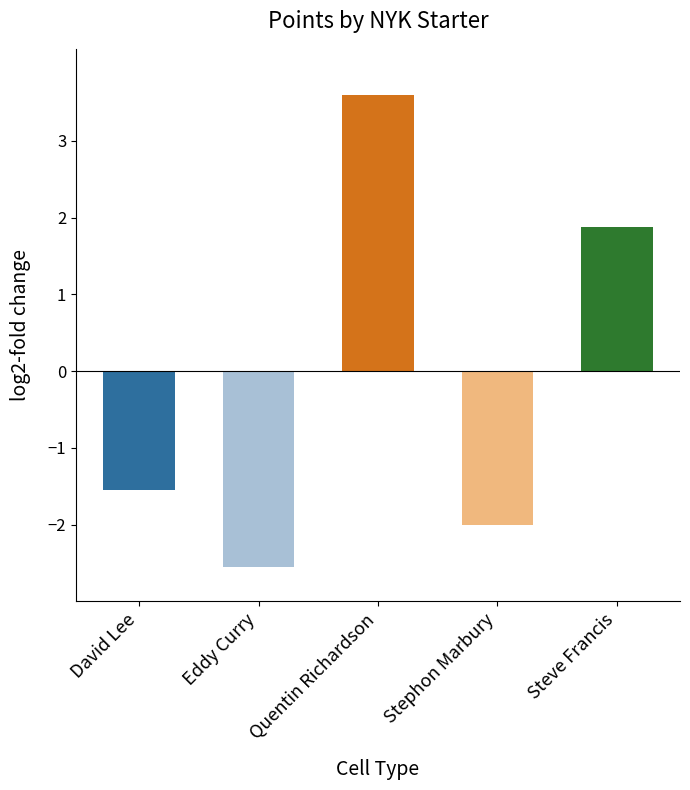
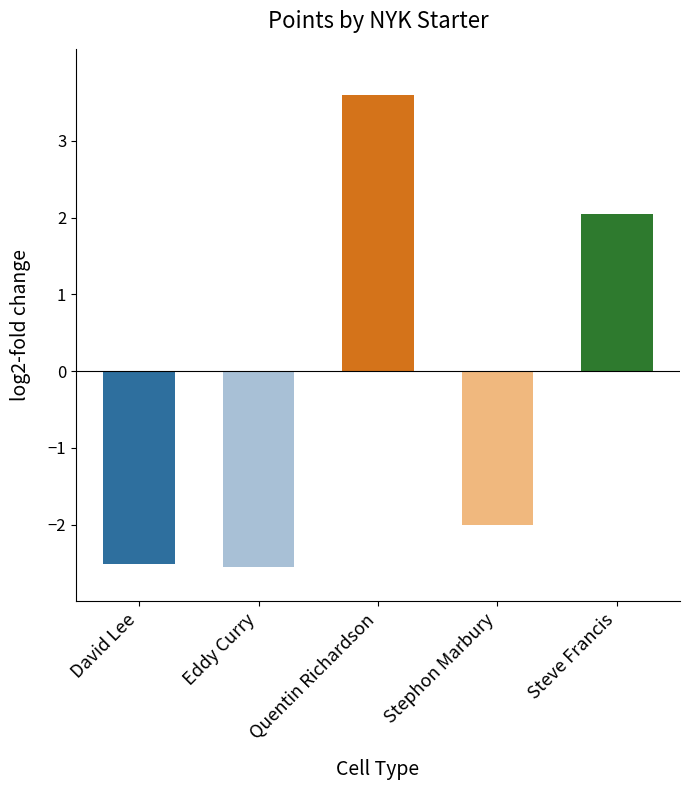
David Lee: -1.6 -> -2.5
Steve Francis: 1.9 -> 2.1
